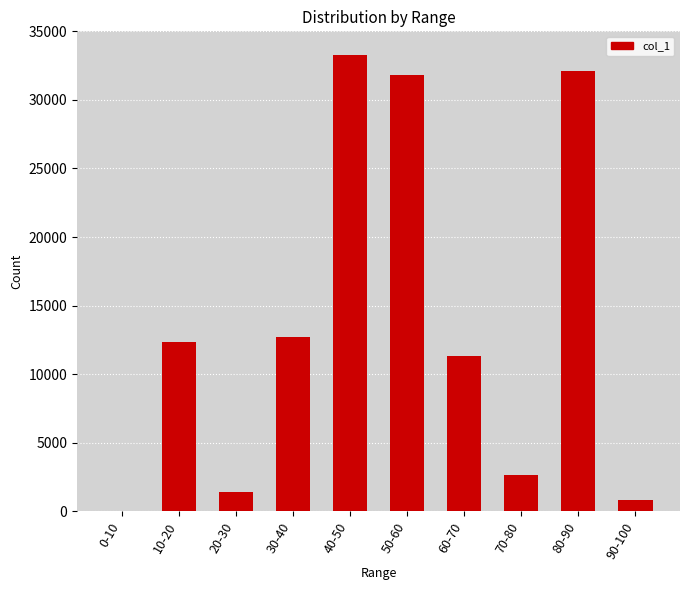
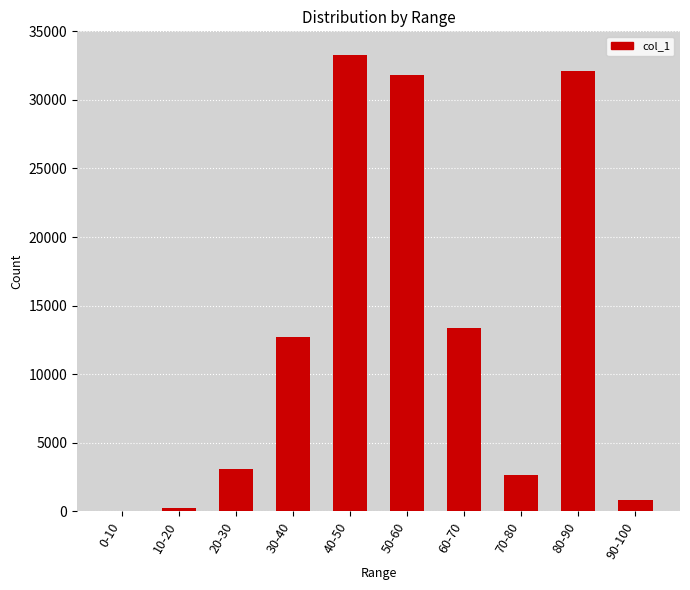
10-20: 12400 -> 300
20-30: 1400 -> 3100
60-70: 11300 -> 13400
